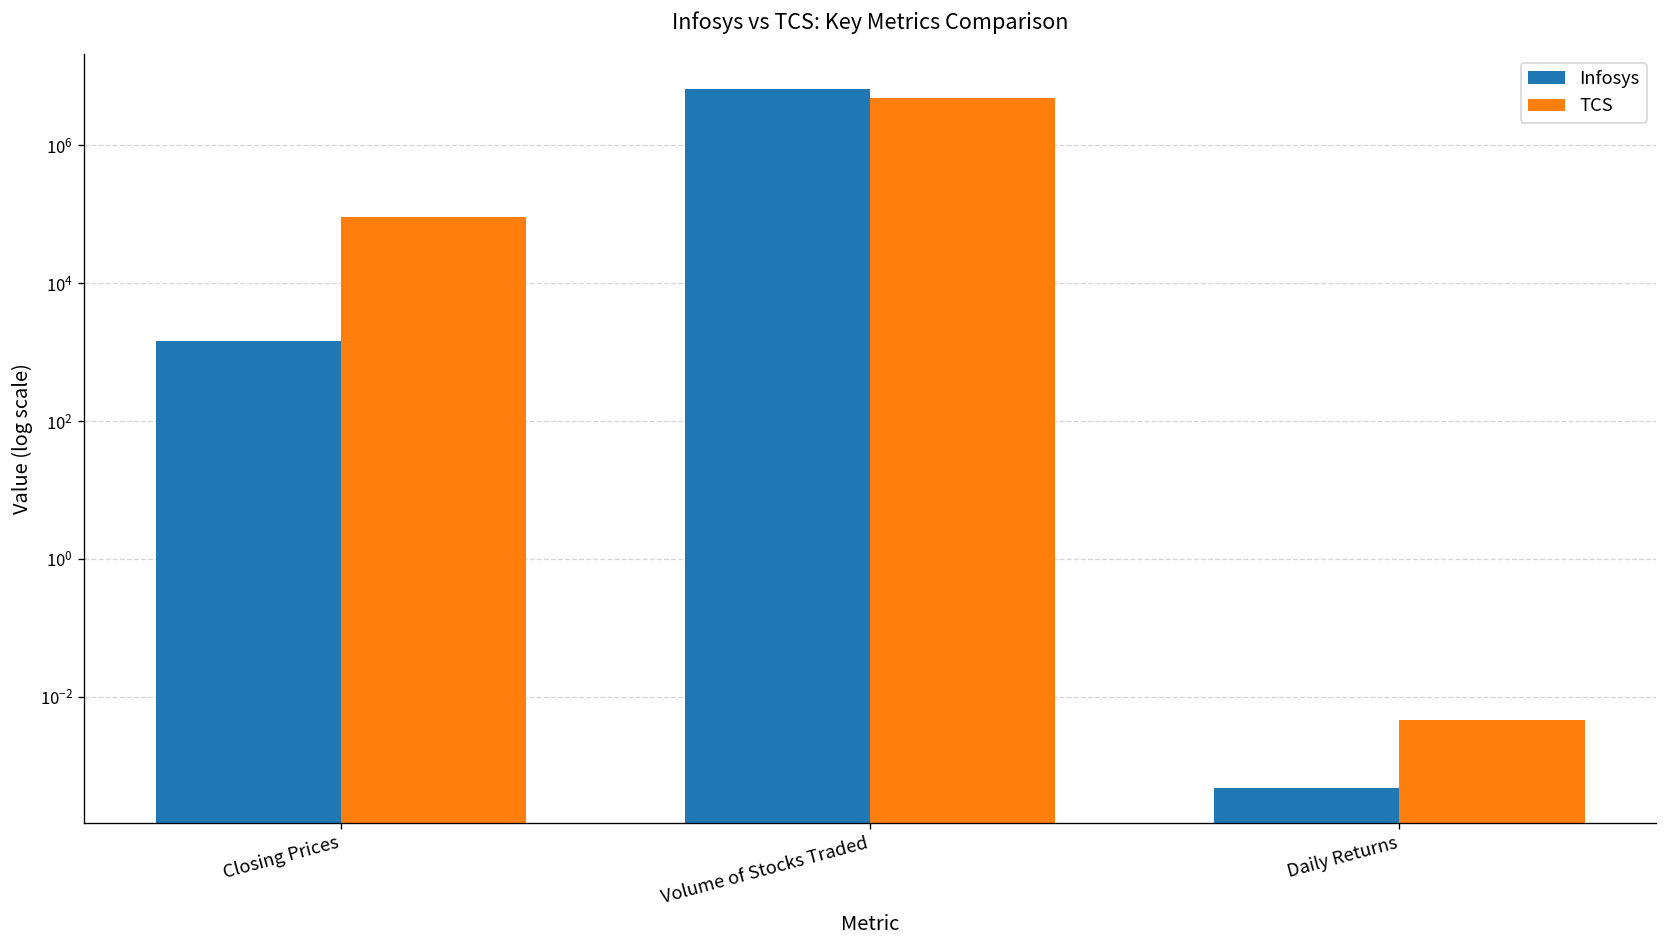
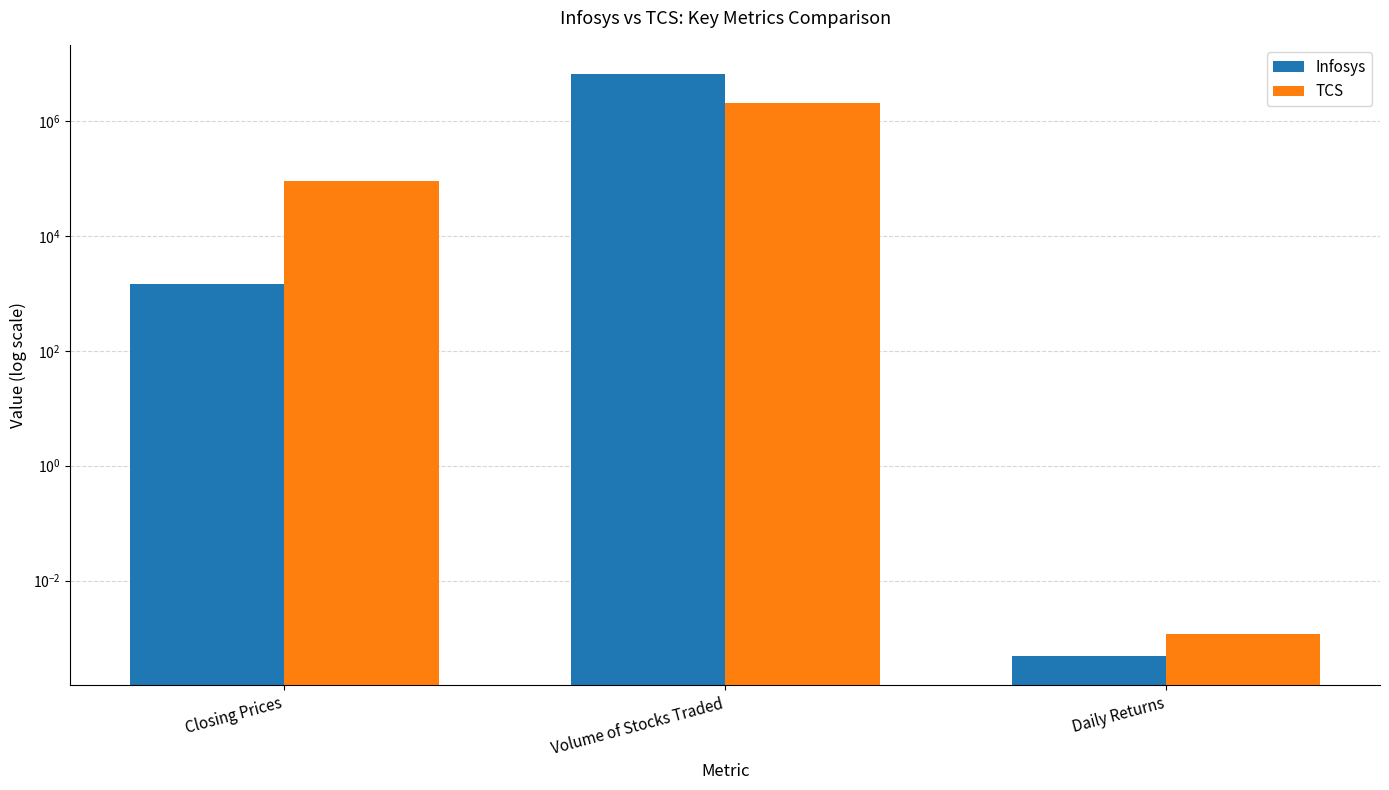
TCS, Volume of Stocks Traded: 5000000 -> 2000000
TCS, Daily Returns: 0.005 -> 0.0012
